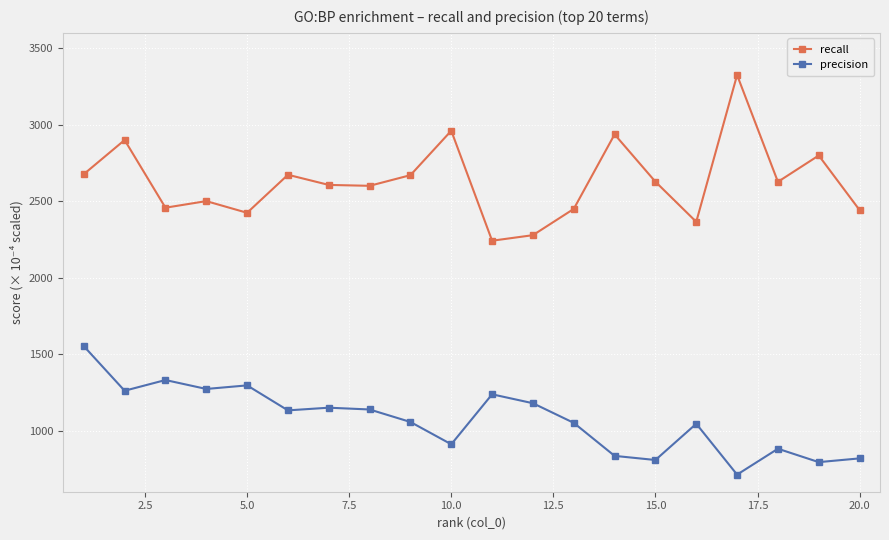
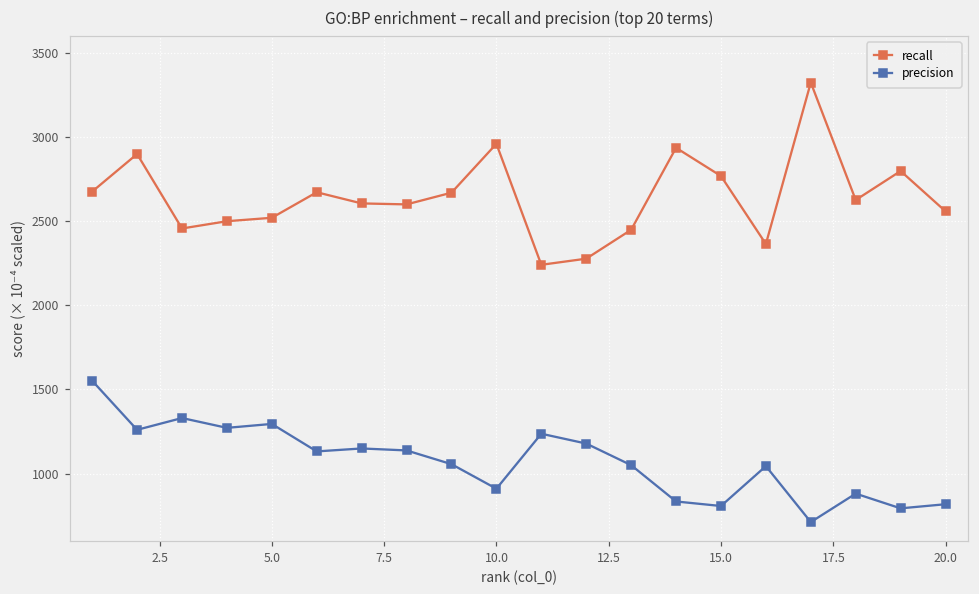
recall, 5.0: 2420 -> 2520
recall, 15.0: 2630 -> 2770
recall, 20.0: 2440 -> 2560
